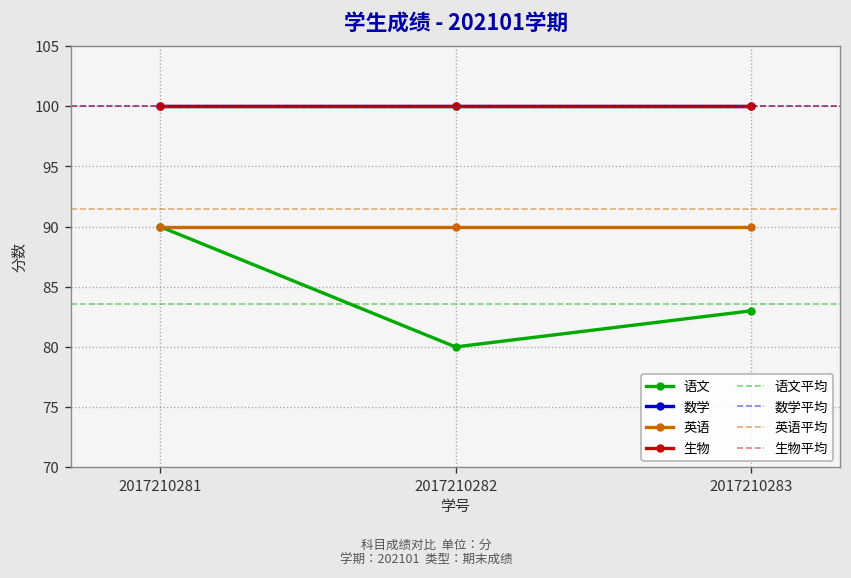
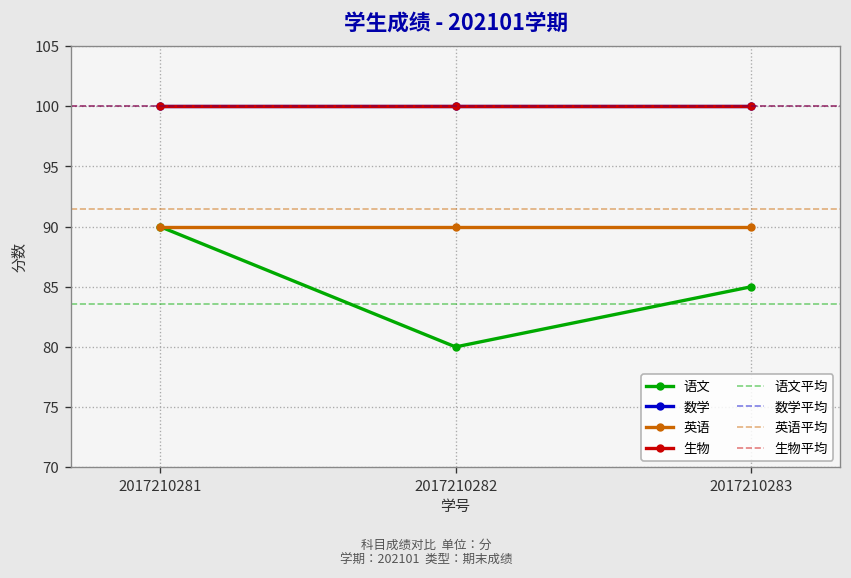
语文, 2017210283: 83 -> 85
